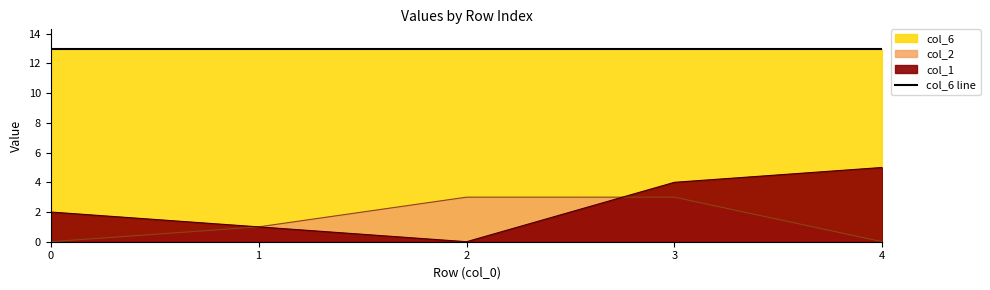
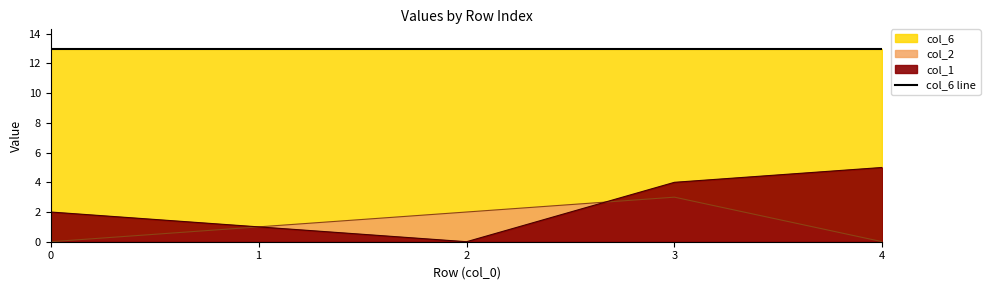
col_2, 2: 3 -> 2
